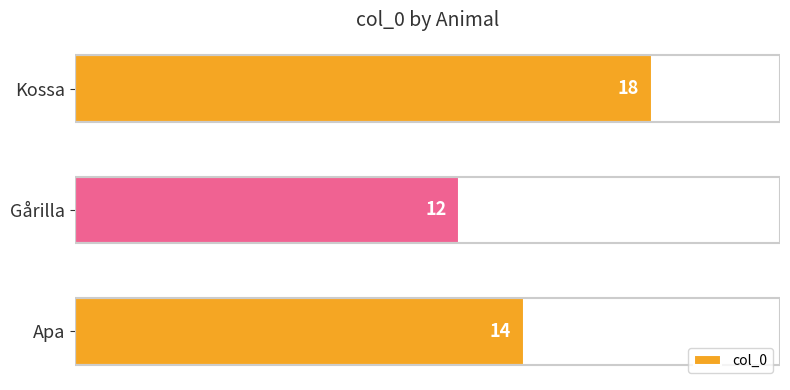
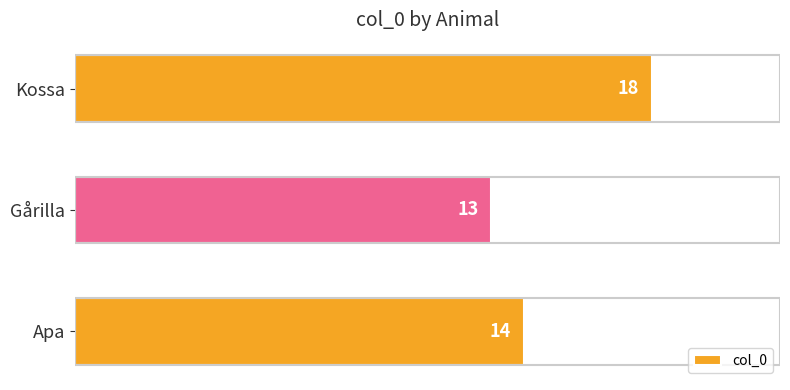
Gårilla: 12 -> 13
